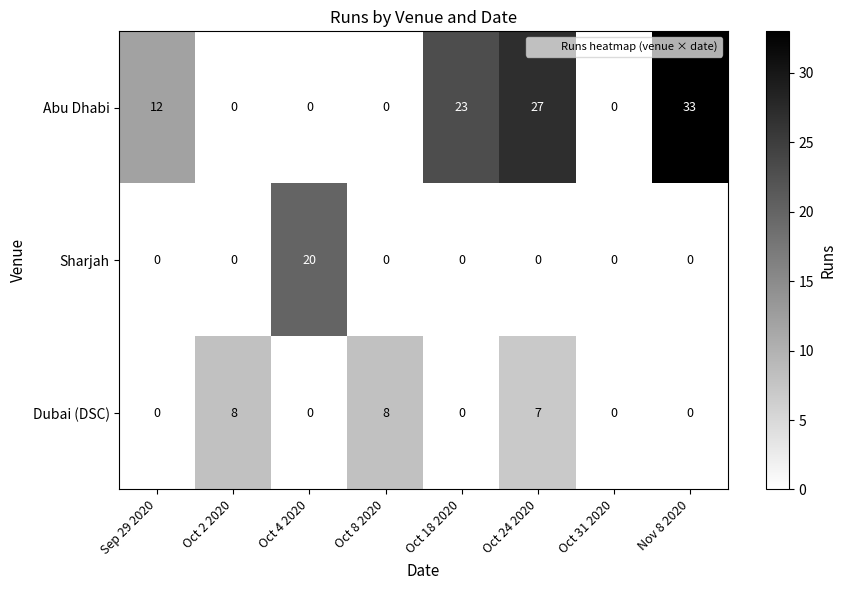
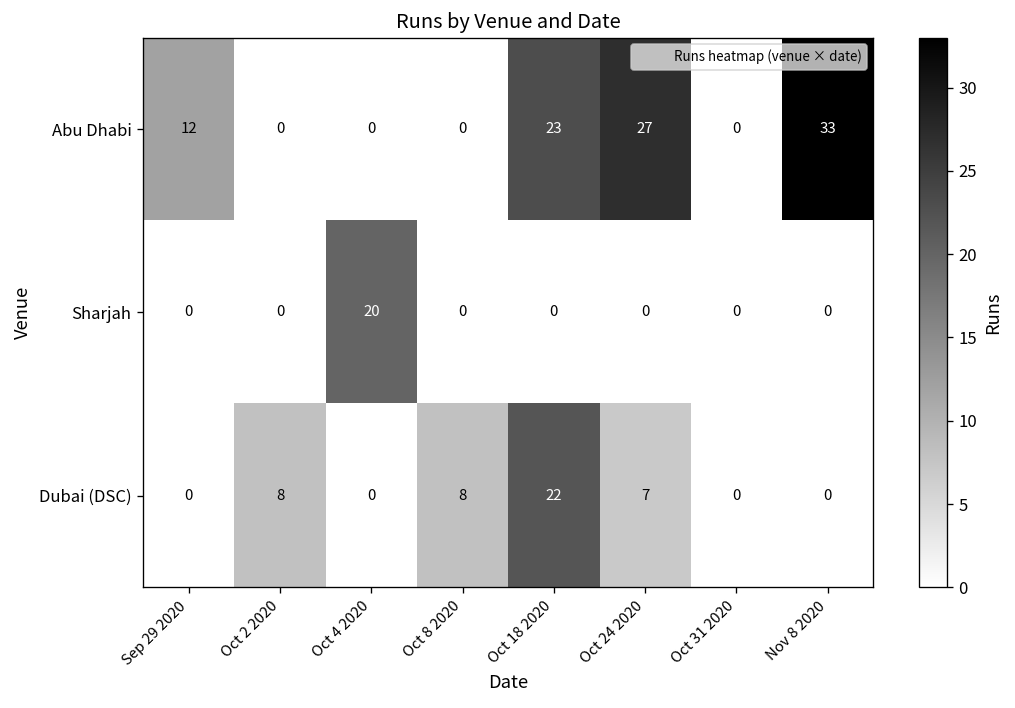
Dubai (DSC), Oct 18 2020: 0 -> 22
